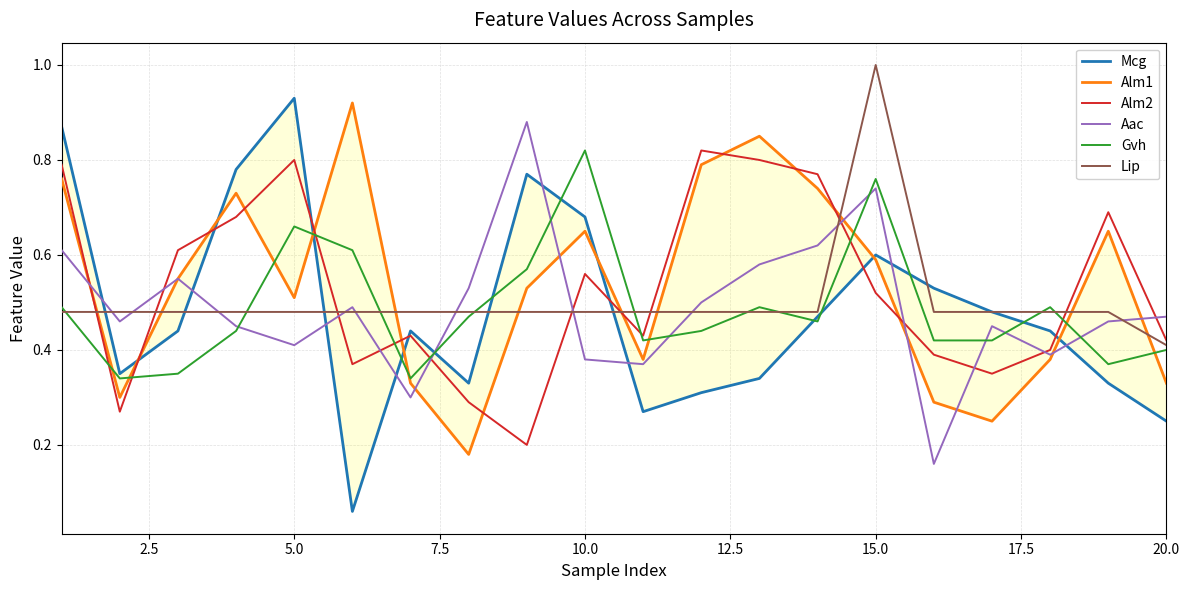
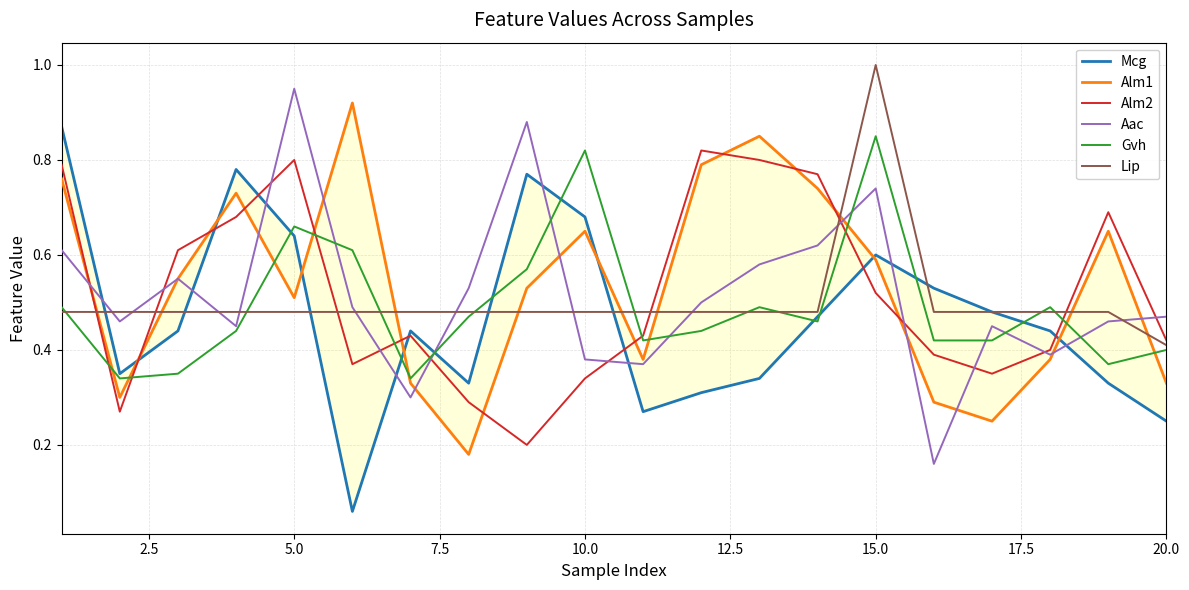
Mcg, 5.0: 0.93 -> 0.64
Aac, 5.0: 0.41 -> 0.95
Alm2, 10.0: 0.56 -> 0.34
Gvh, 15.0: 0.76 -> 0.85
